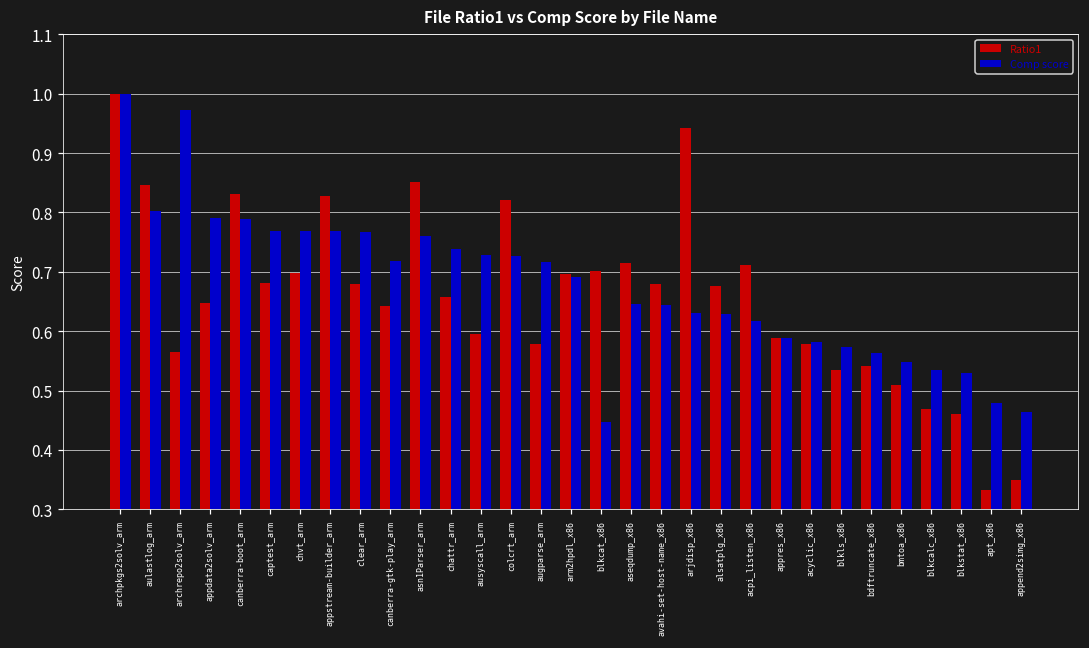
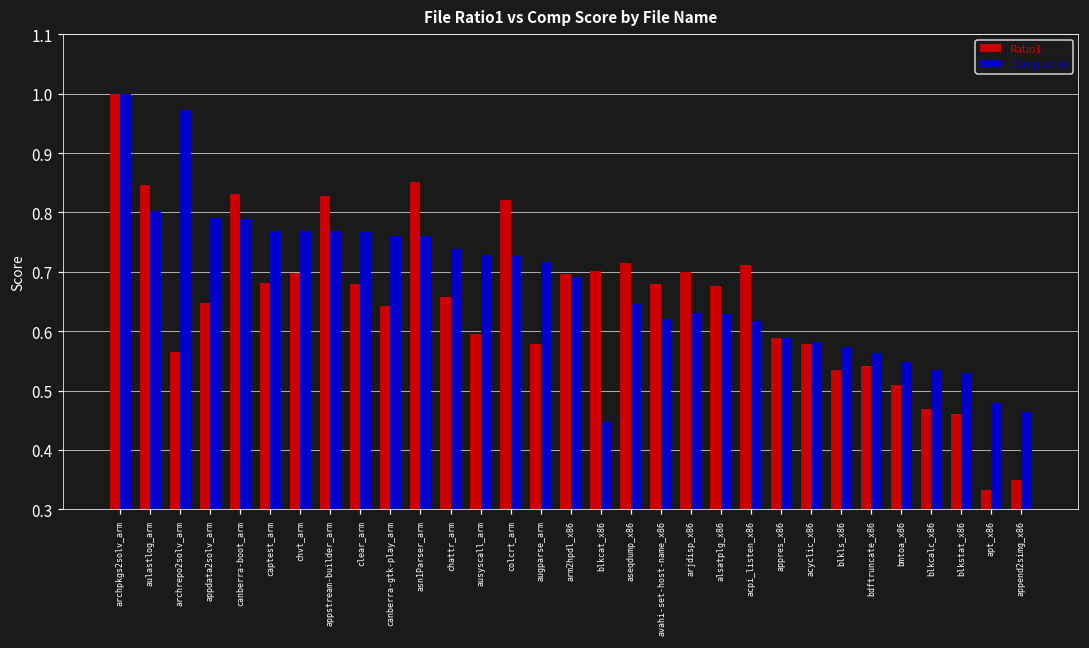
Comp score, canberra-gtk-play_arm: 0.72 -> 0.76
Comp score, avahi-set-host-name_x86: 0.64 -> 0.62
Ratio1, arjdisp_x86: 0.94 -> 0.70
